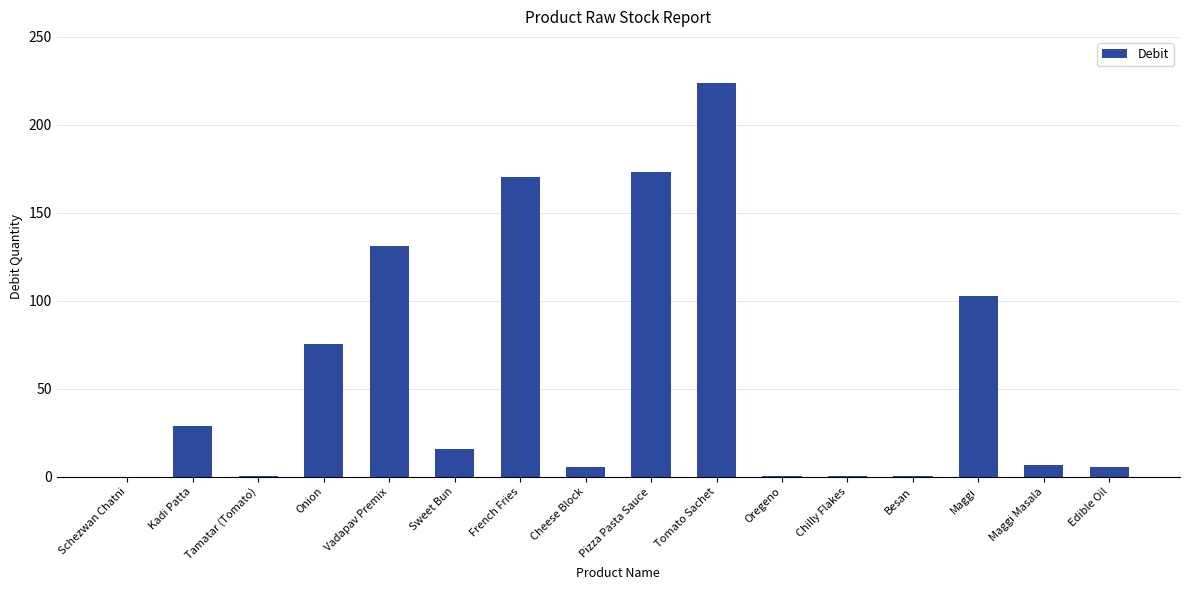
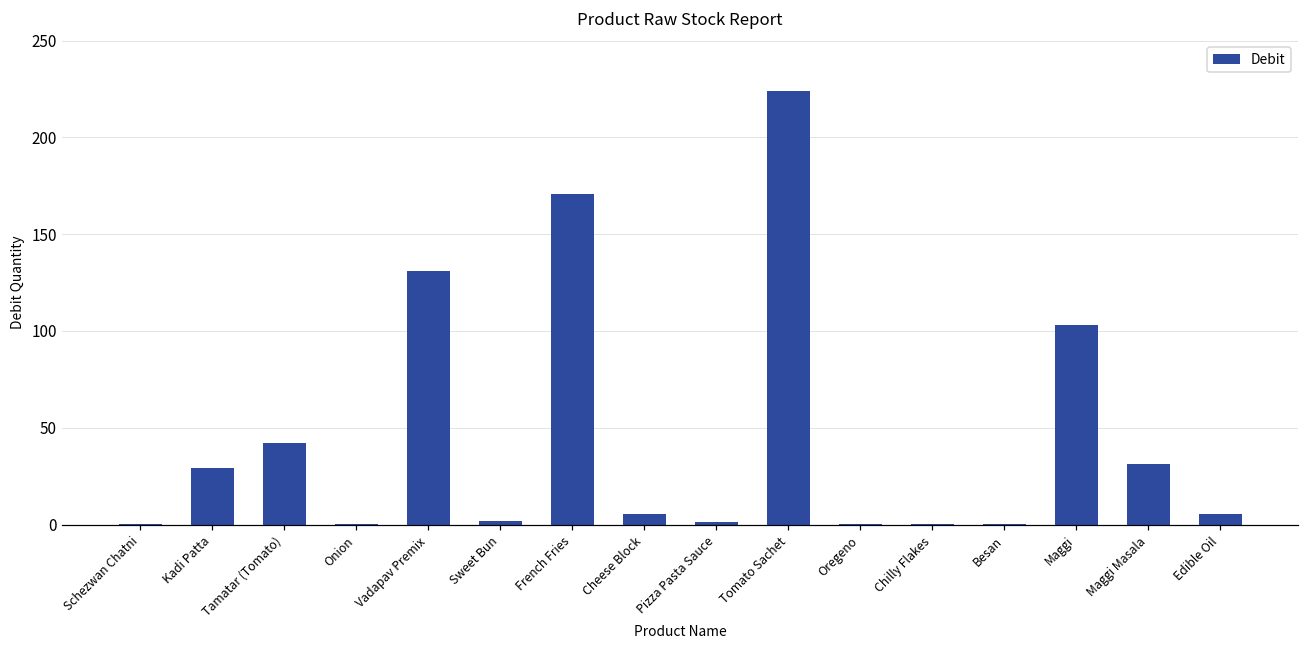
Tamatar (Tomato): 0 -> 42
Onion: 75 -> 0
Sweet Bun: 16 -> 2
Pizza Pasta Sauce: 173 -> 1
Maggi Masala: 7 -> 31
